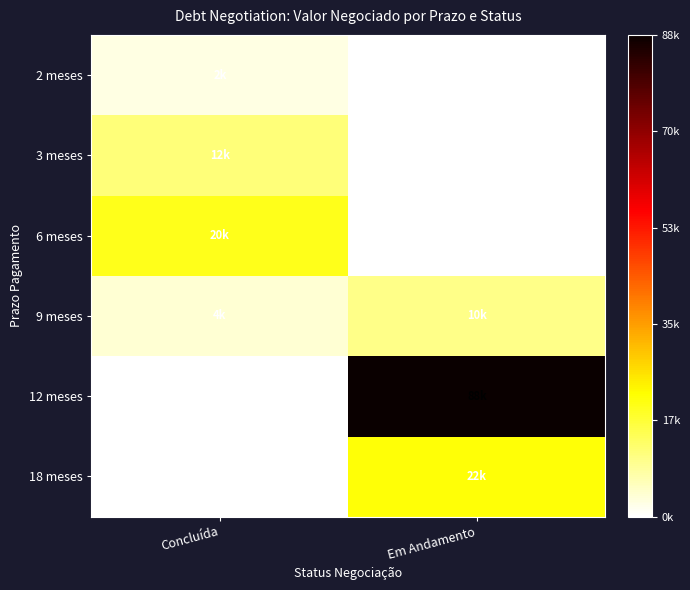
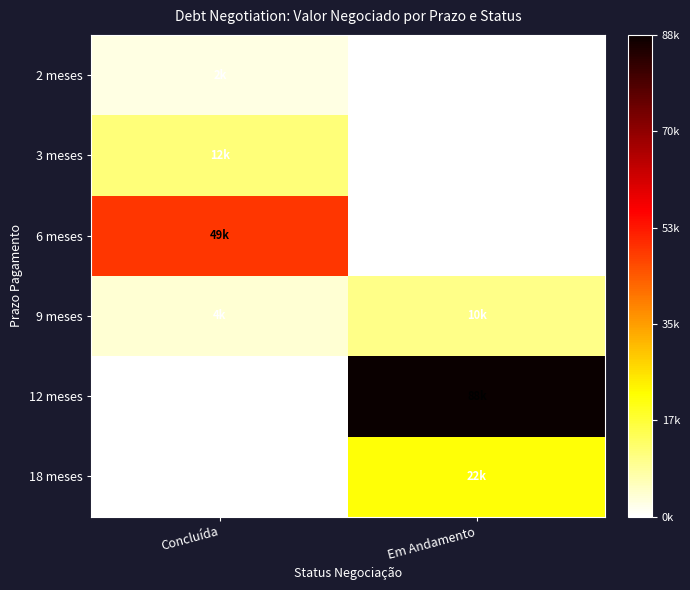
6 meses, Concluída: 20k -> 49k
